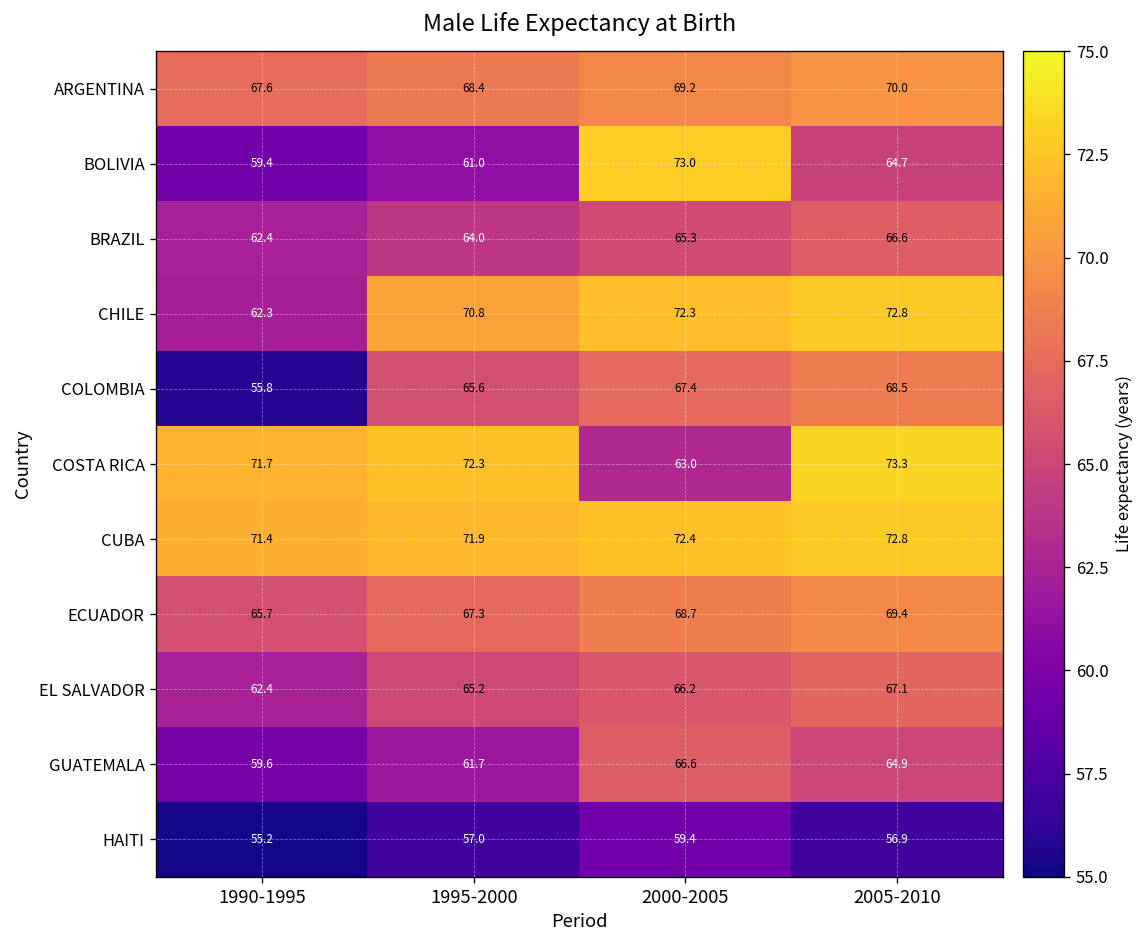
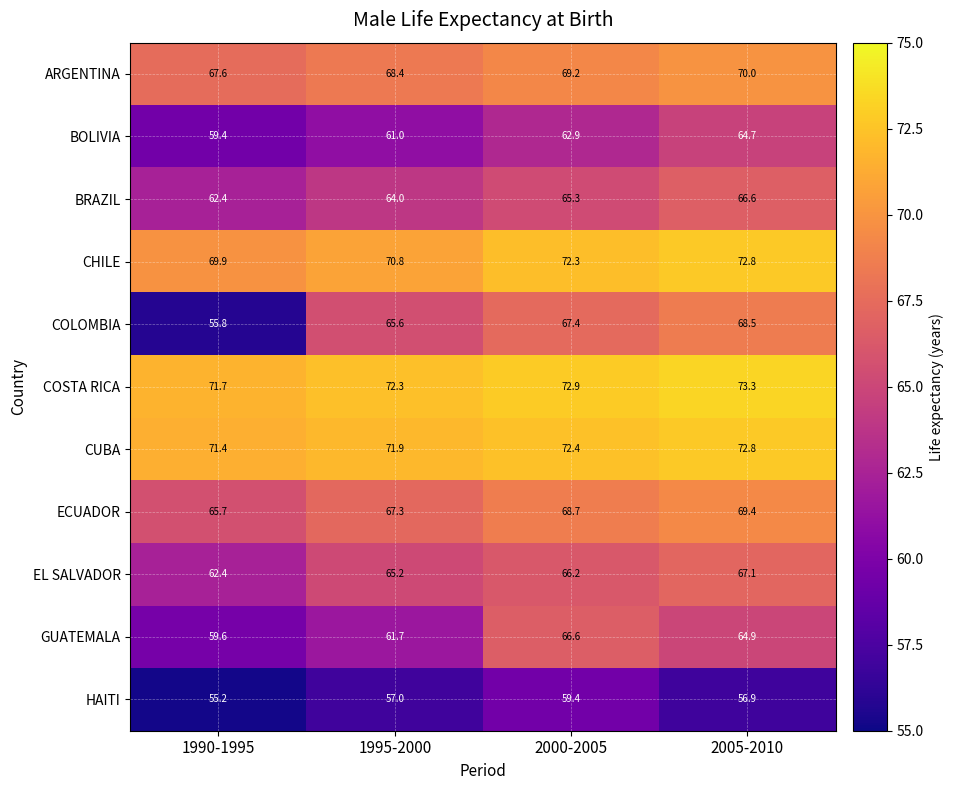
BOLIVIA, 2000-2005: 73.0 -> 62.9
CHILE, 1990-1995: 62.3 -> 69.9
COSTA RICA, 2000-2005: 63.0 -> 72.9
